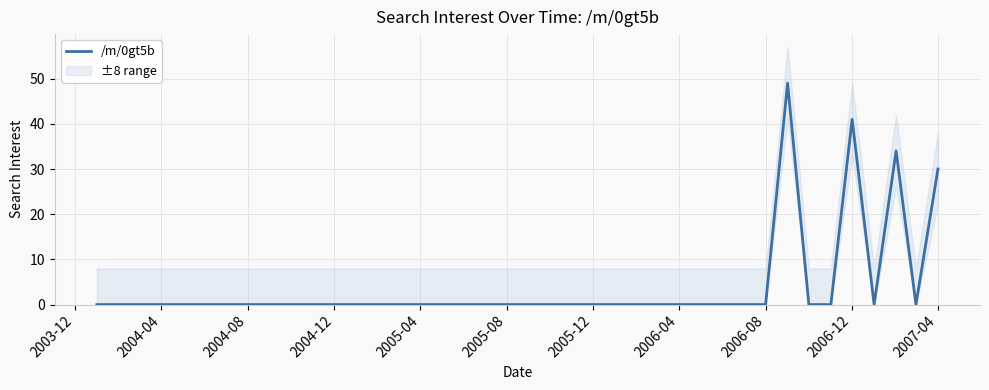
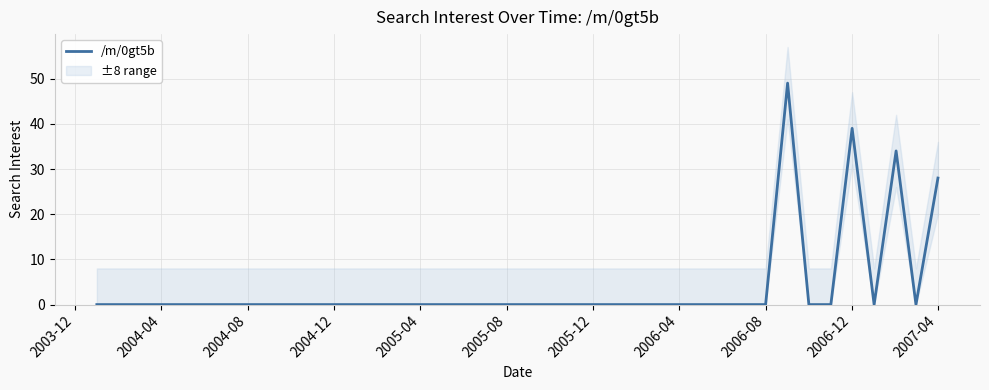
/m/0gt5b, 2006-12: 41 -> 39
/m/0gt5b, 2007-04: 30 -> 28
